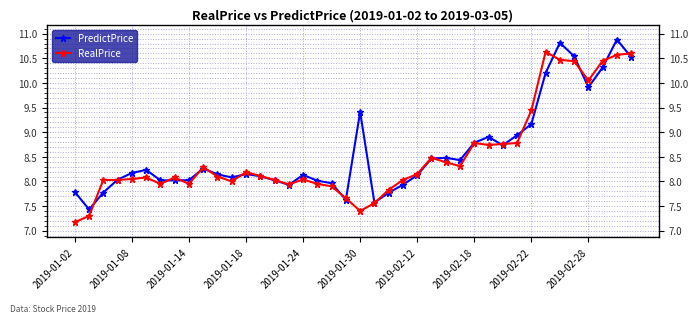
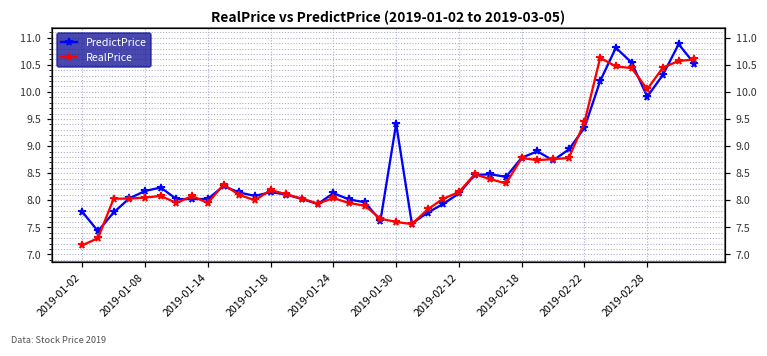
RealPrice, 2019-01-30: 7.4 -> 7.6
PredictPrice, 2019-02-22: 9.2 -> 9.3
